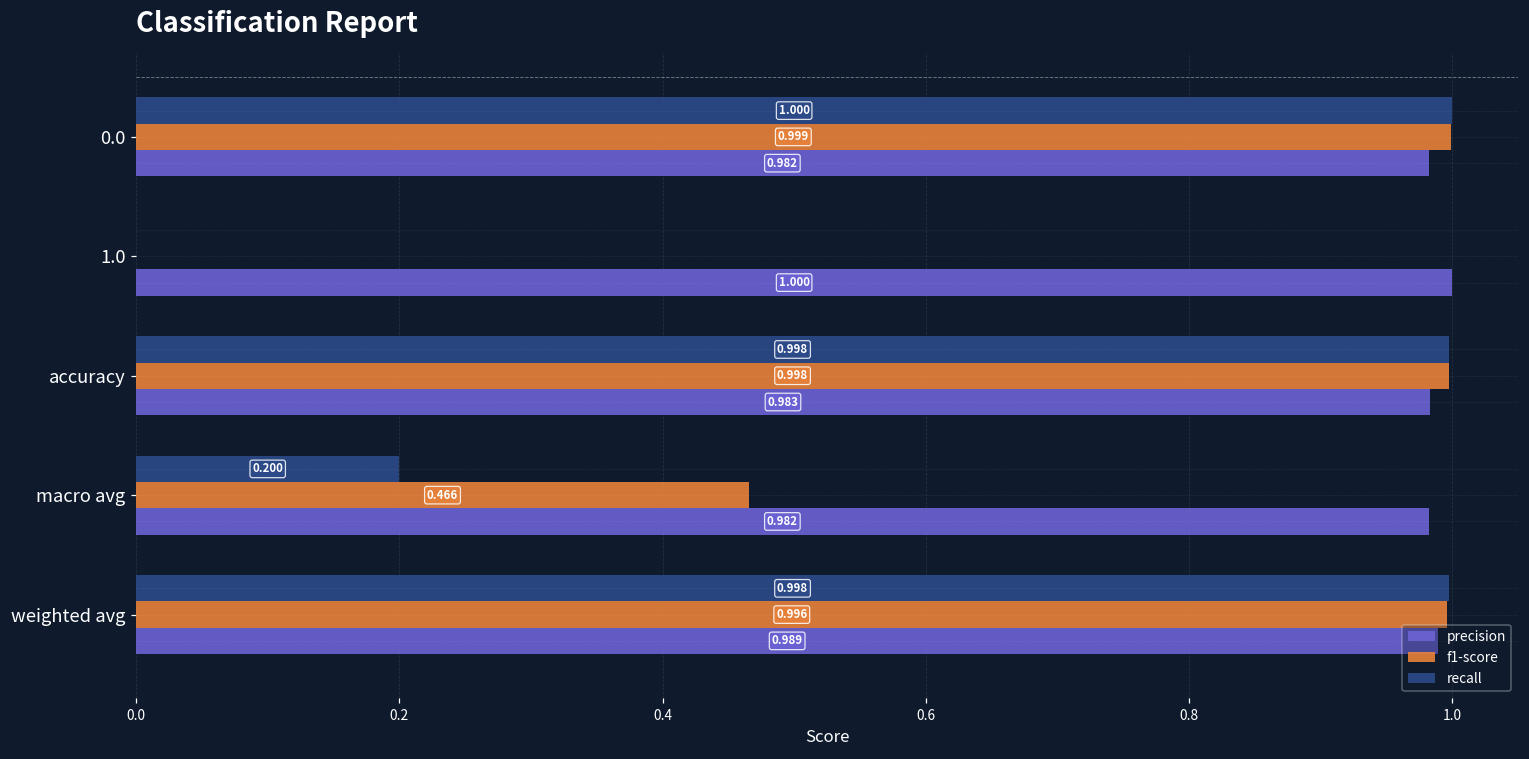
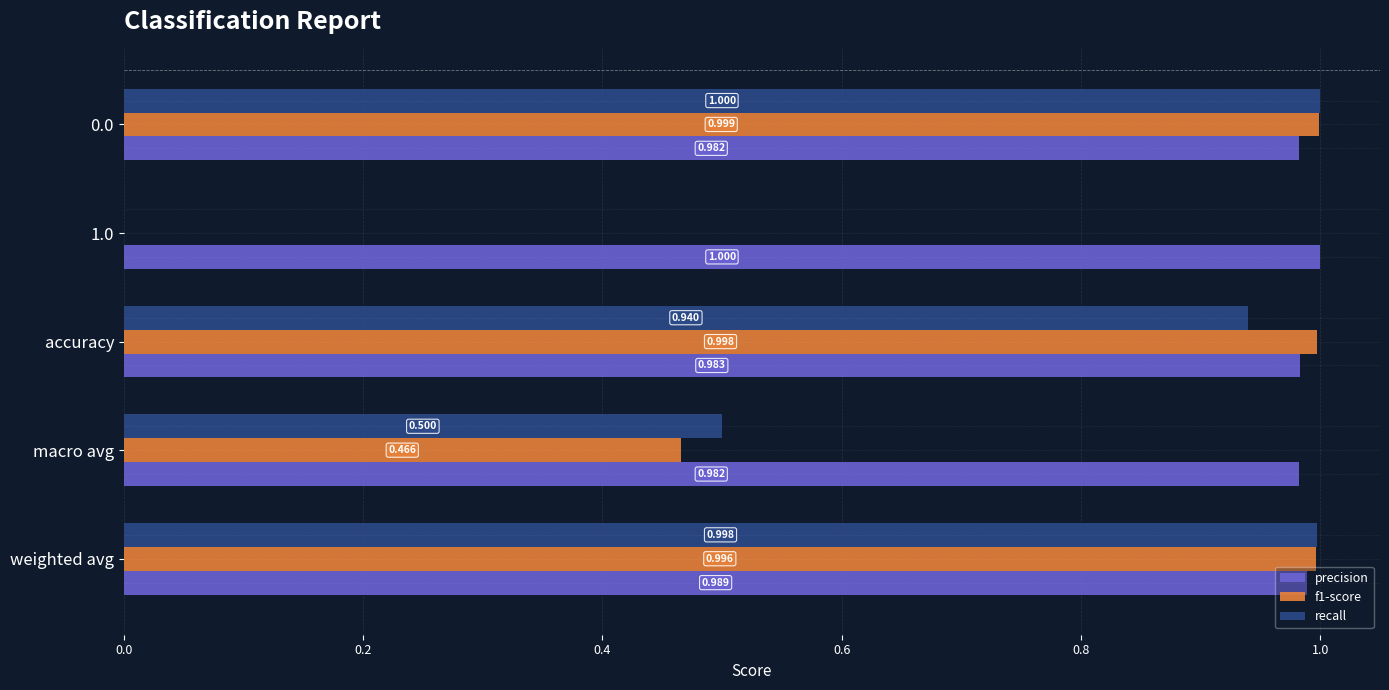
recall, accuracy: 0.998 -> 0.940
recall, macro avg: 0.200 -> 0.500
